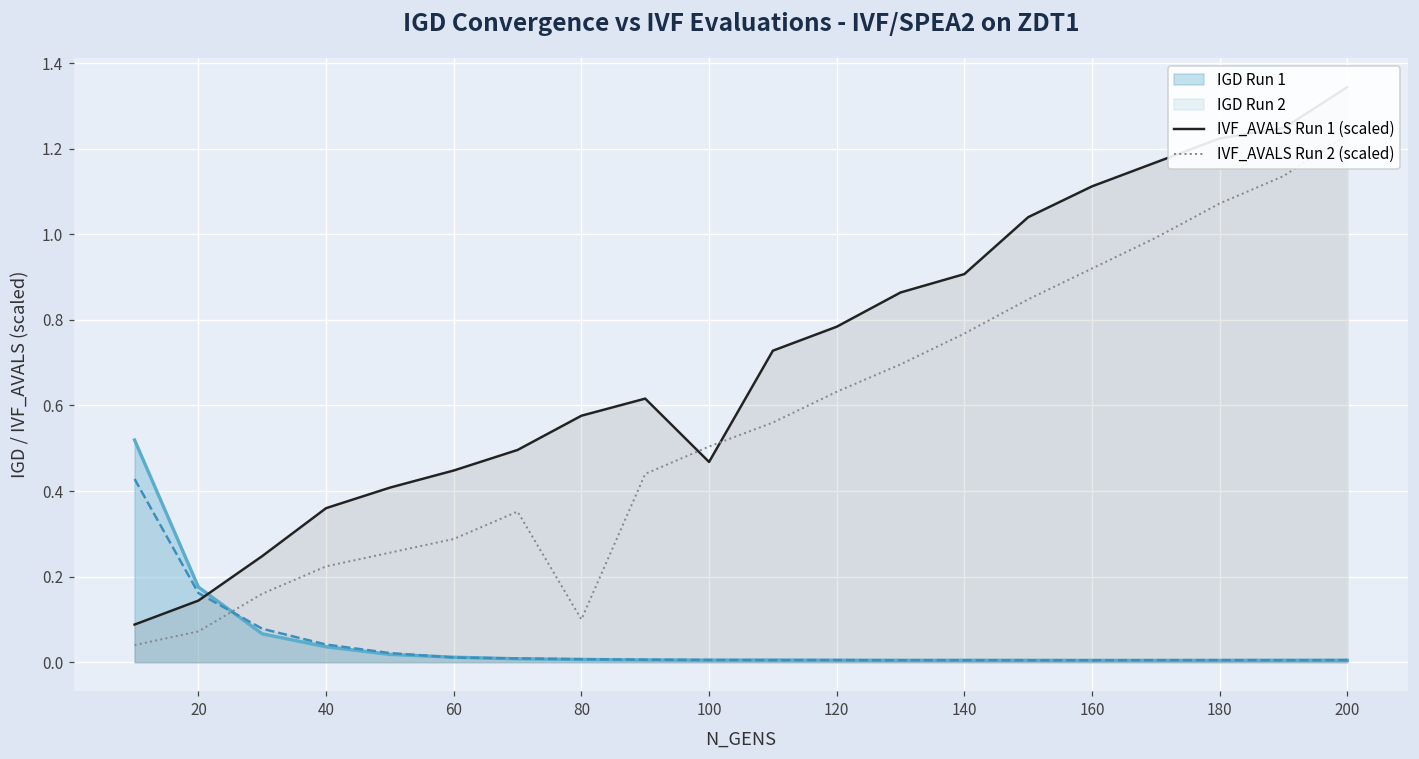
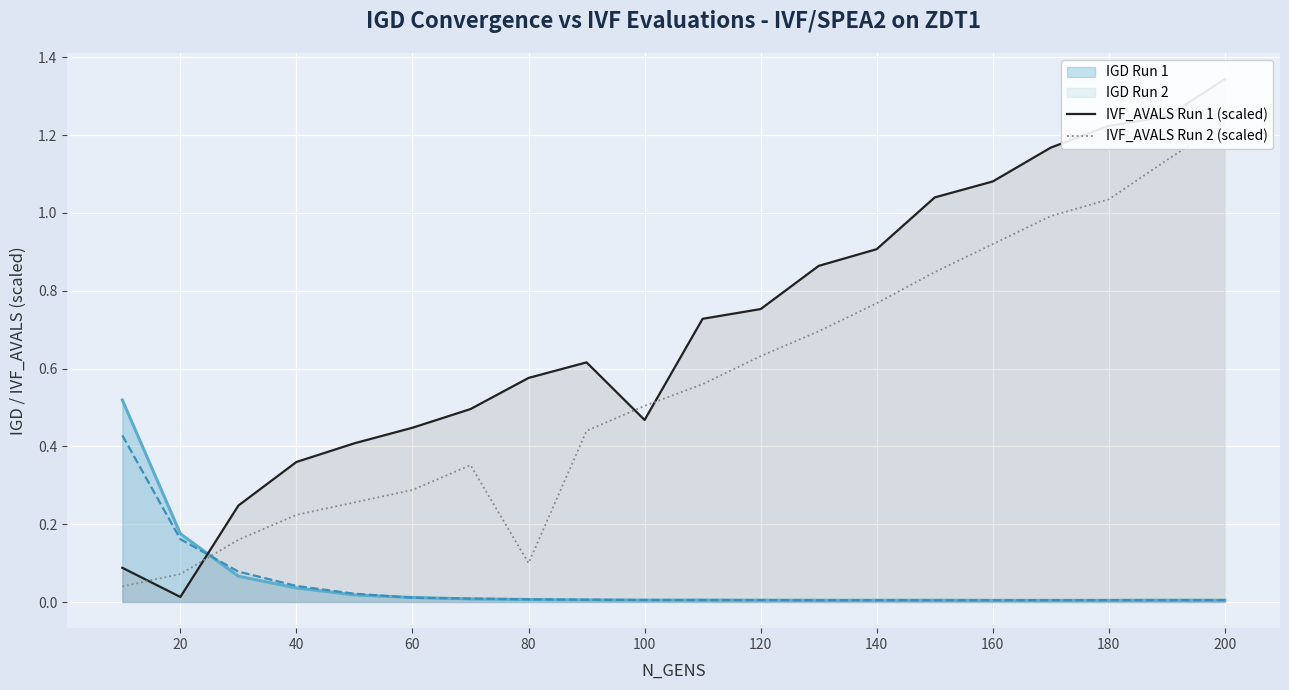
IVF_AVALS Run 1 (scaled), 20: 0.14 -> 0.01
IVF_AVALS Run 1 (scaled), 120: 0.78 -> 0.75
IVF_AVALS Run 1 (scaled), 160: 1.11 -> 1.08
IVF_AVALS Run 2 (scaled), 180: 1.07 -> 1.04
